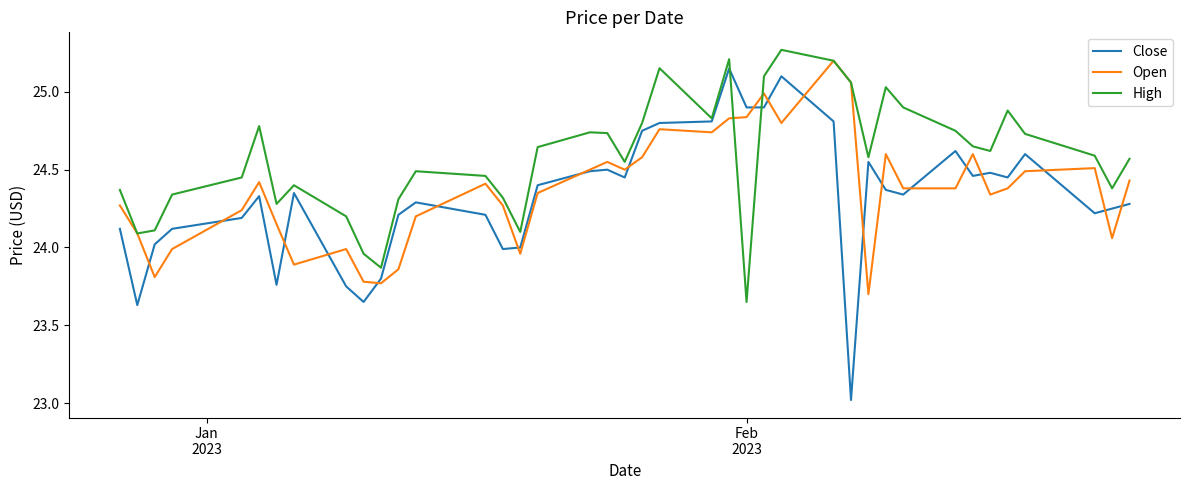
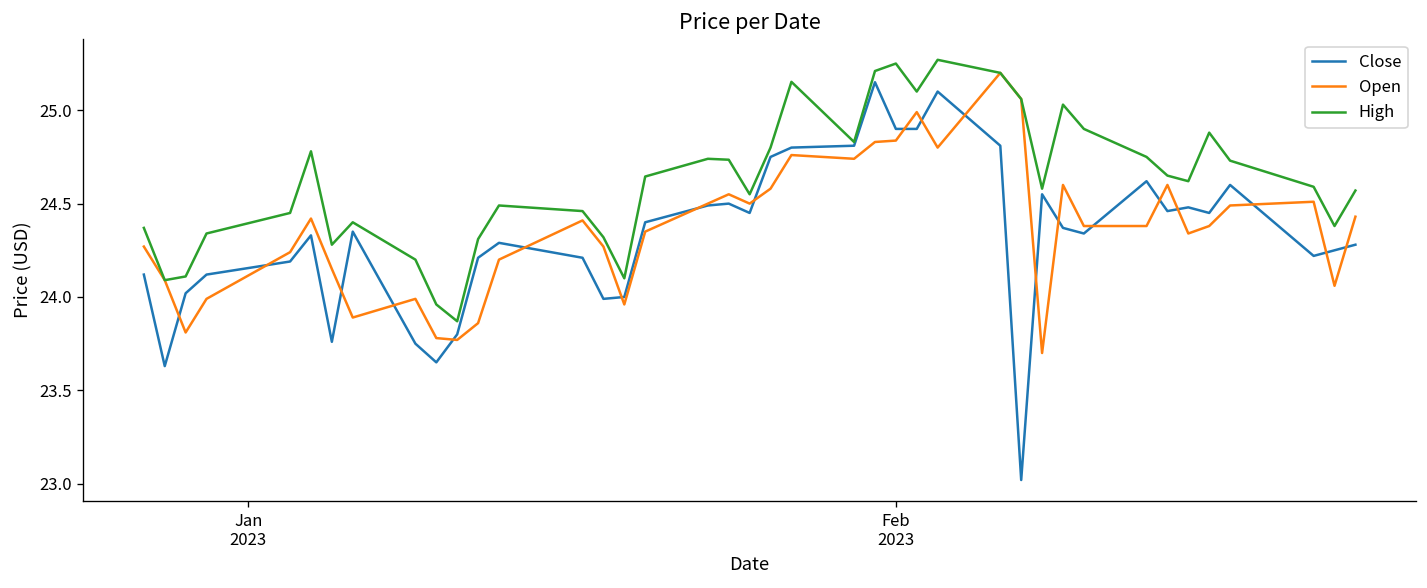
High, Feb 2023: 23.65 -> 25.25
